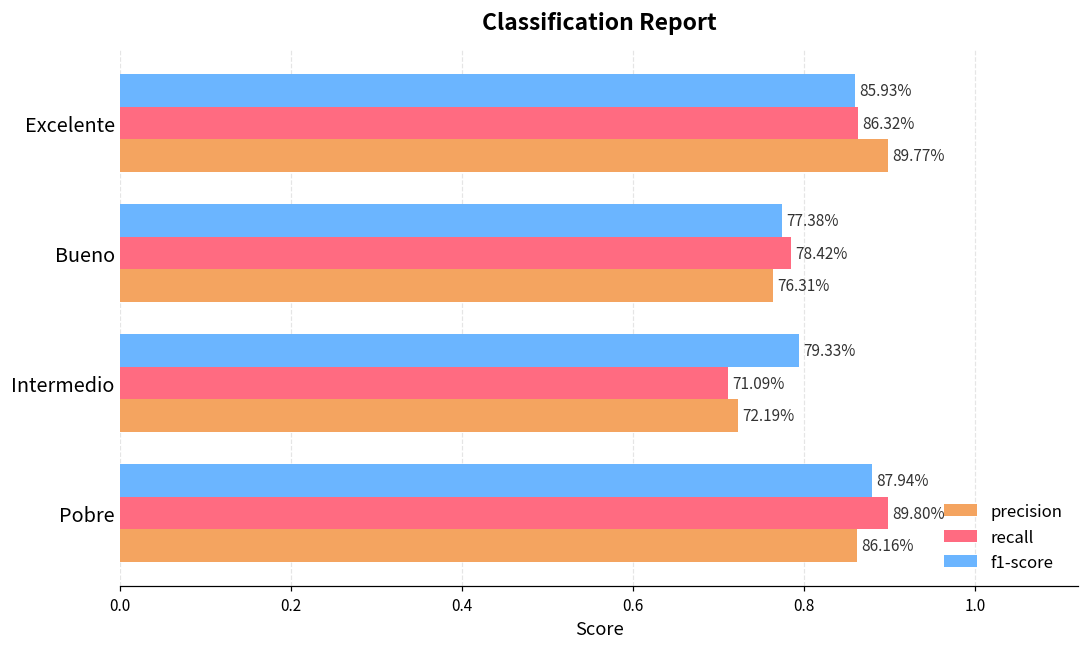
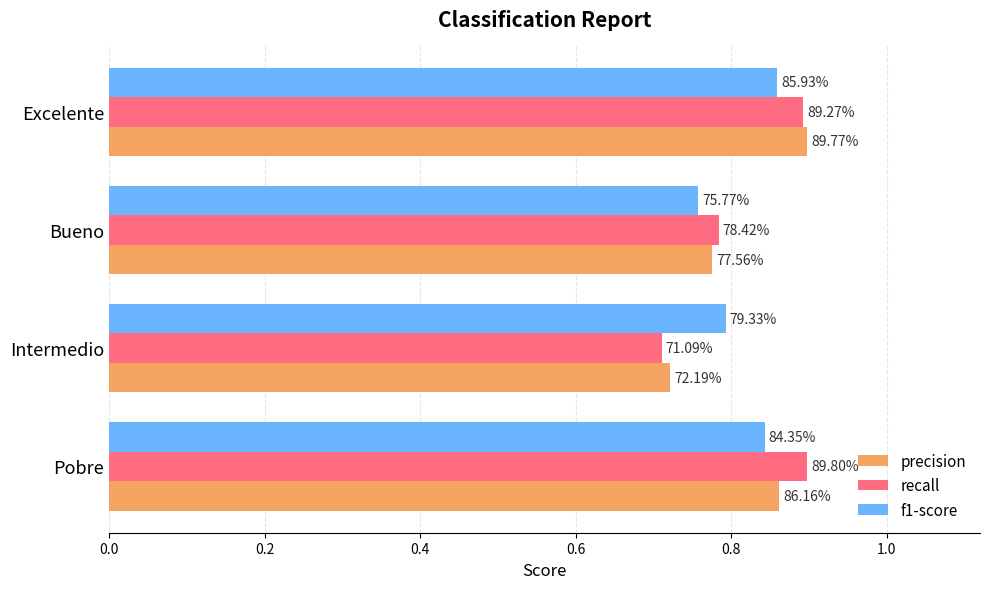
recall, Excelente: 86.32% -> 89.27%
f1-score, Bueno: 77.38% -> 75.77%
precision, Bueno: 76.31% -> 77.56%
f1-score, Pobre: 87.94% -> 84.35%
